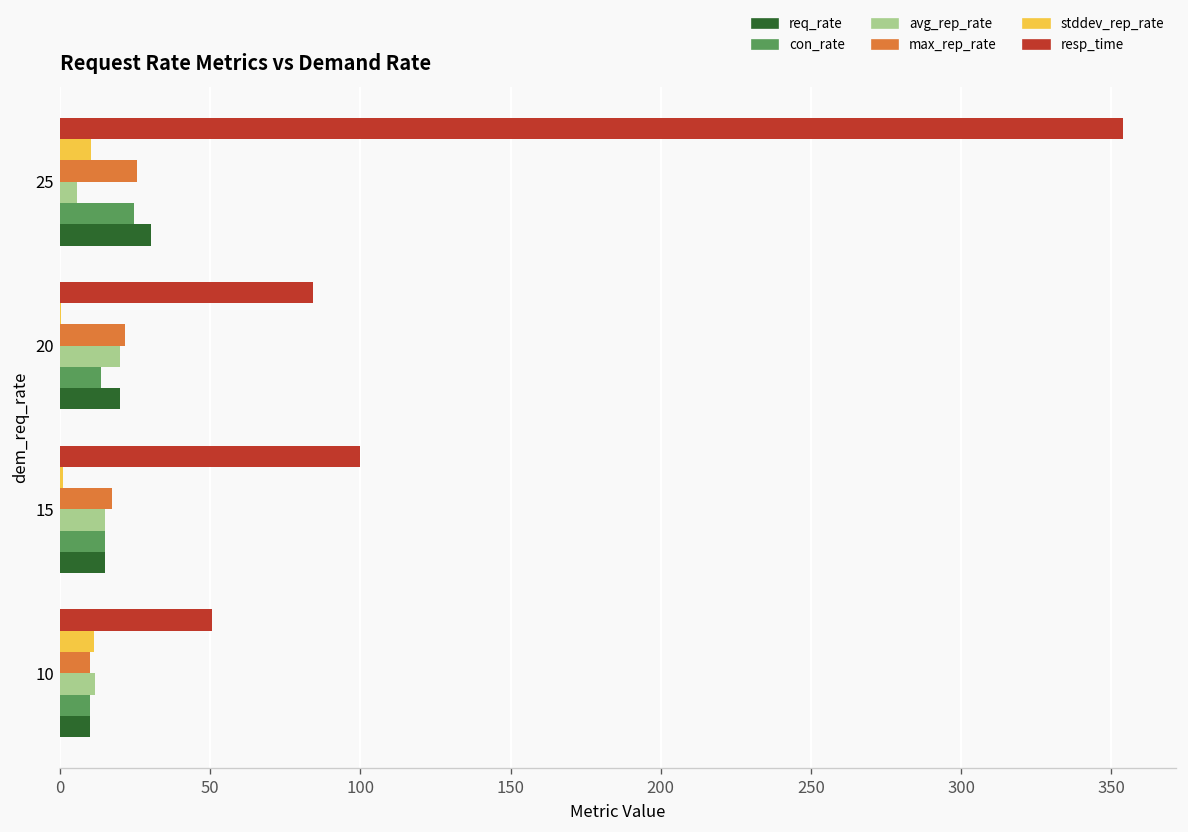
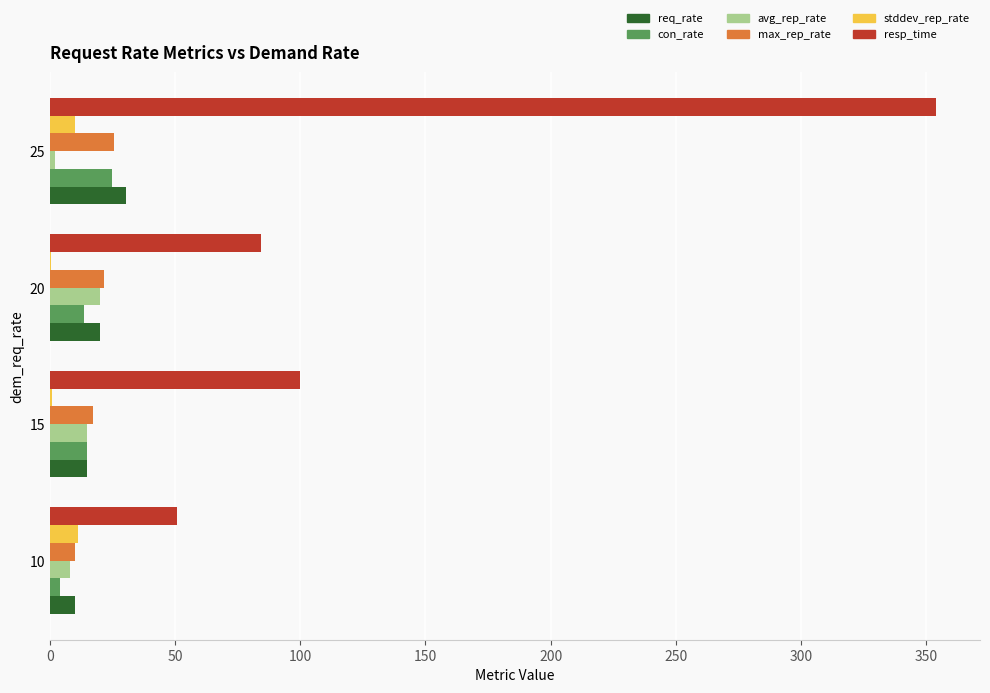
avg_rep_rate, 25: 6 -> 2
avg_rep_rate, 10: 12 -> 8
con_rate, 10: 10 -> 4
